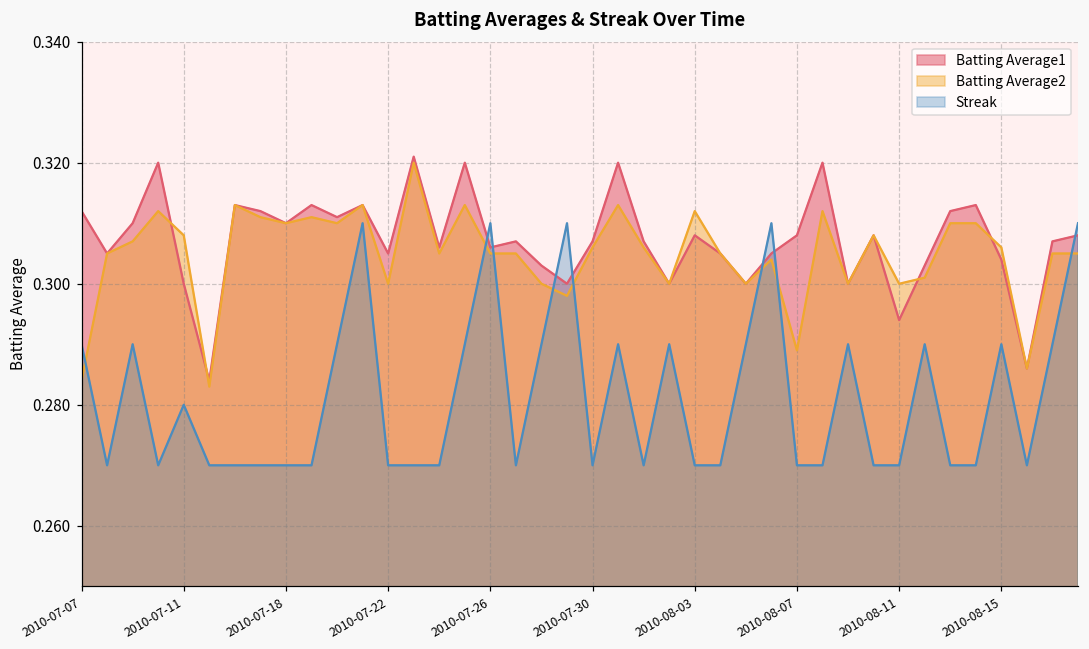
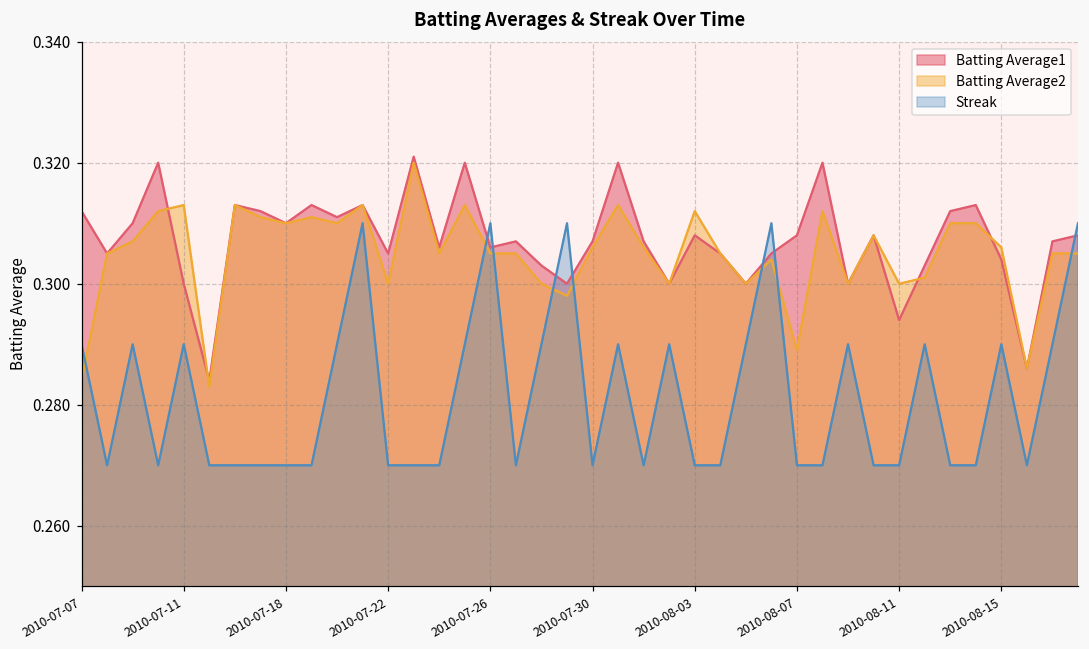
Batting Average2, 2010-07-11: 0.308 -> 0.313
Streak, 2010-07-11: 0.280 -> 0.290
